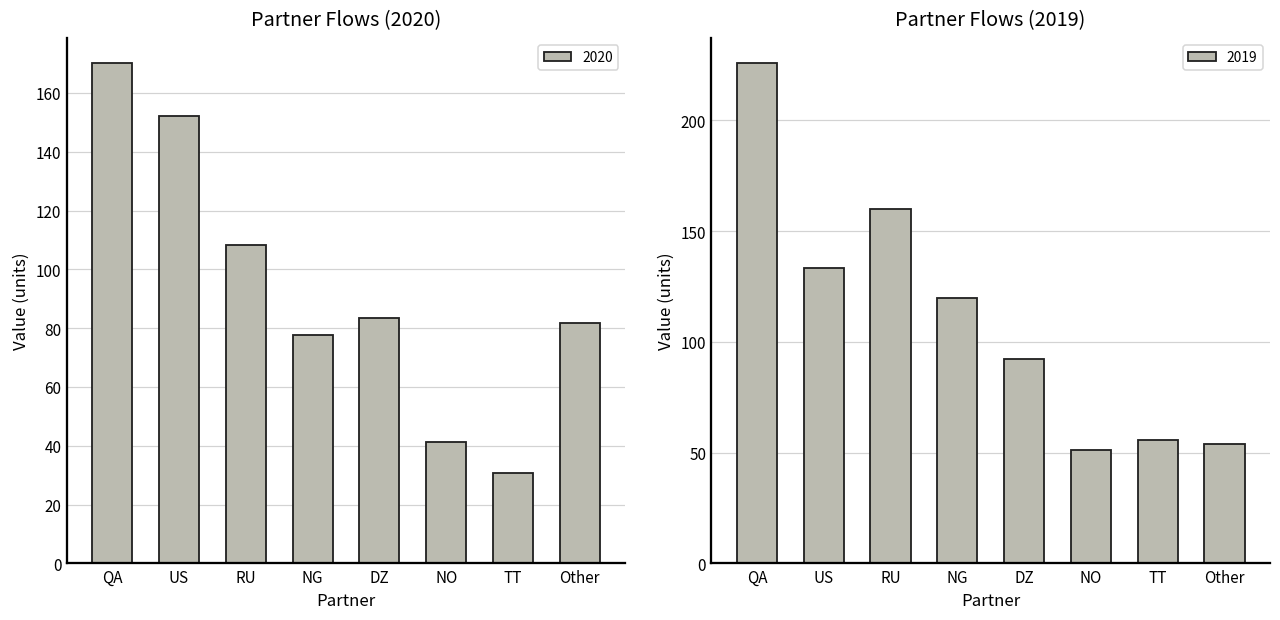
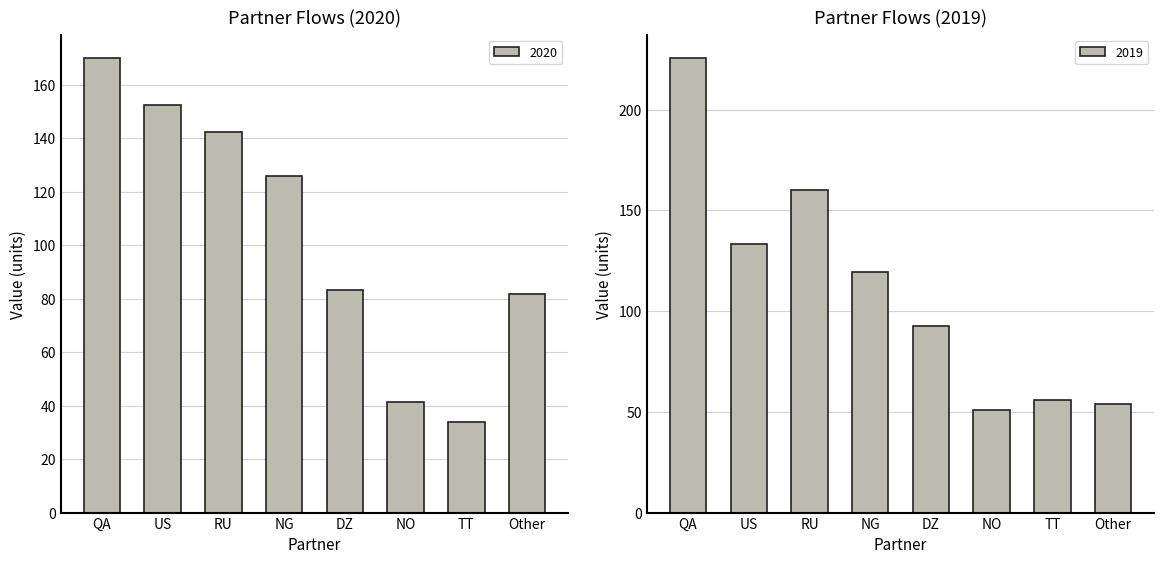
Partner Flows (2020), RU: 108 -> 142
Partner Flows (2020), NG: 78 -> 126
Partner Flows (2020), TT: 31 -> 34
